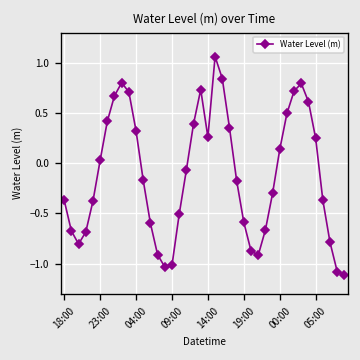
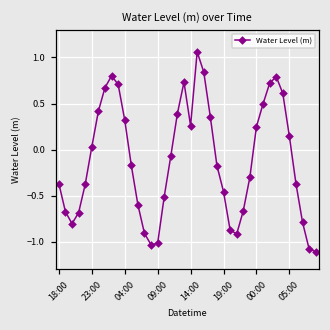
19:00: -0.6 -> -0.5
00:00: 0.1 -> 0.2
05:00: 0.2 -> 0.1
